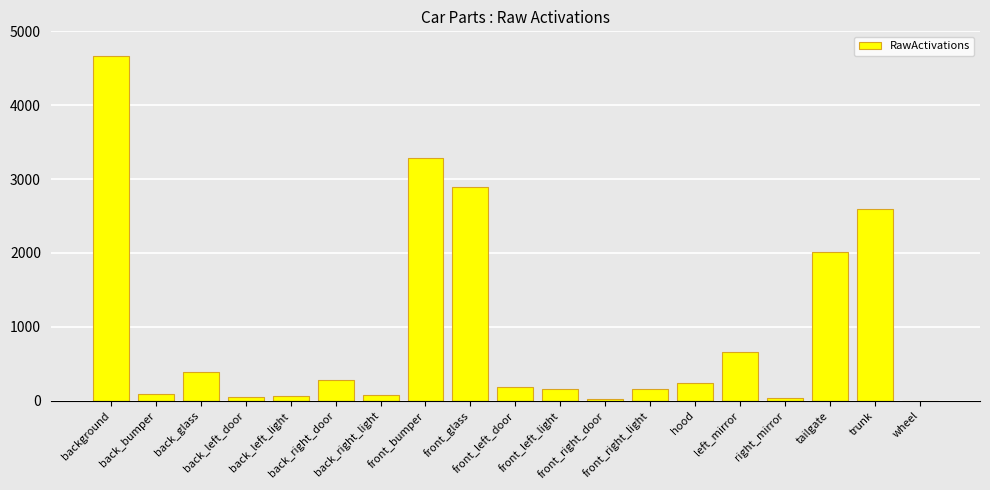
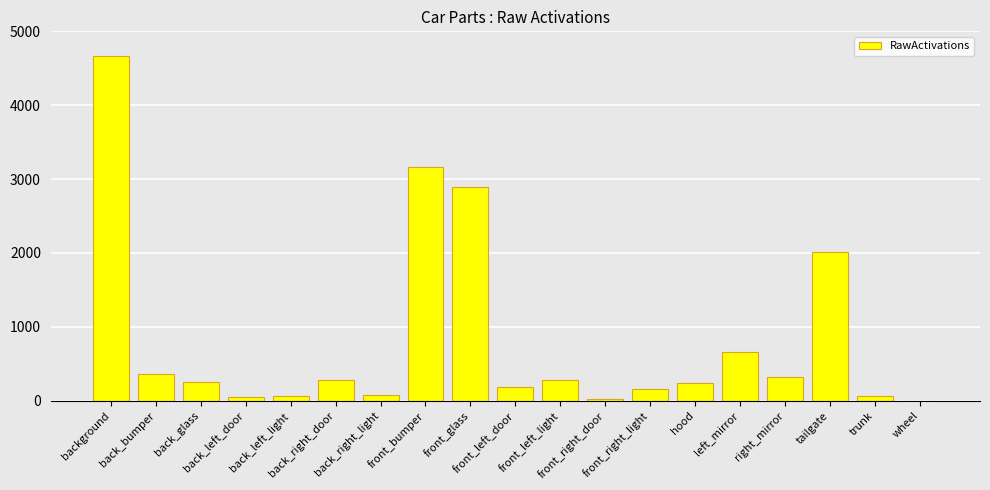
back_bumper: 100 -> 400
back_glass: 400 -> 200
front_bumper: 3300 -> 3200
front_left_light: 200 -> 300
right_mirror: 0 -> 300
trunk: 2600 -> 100
